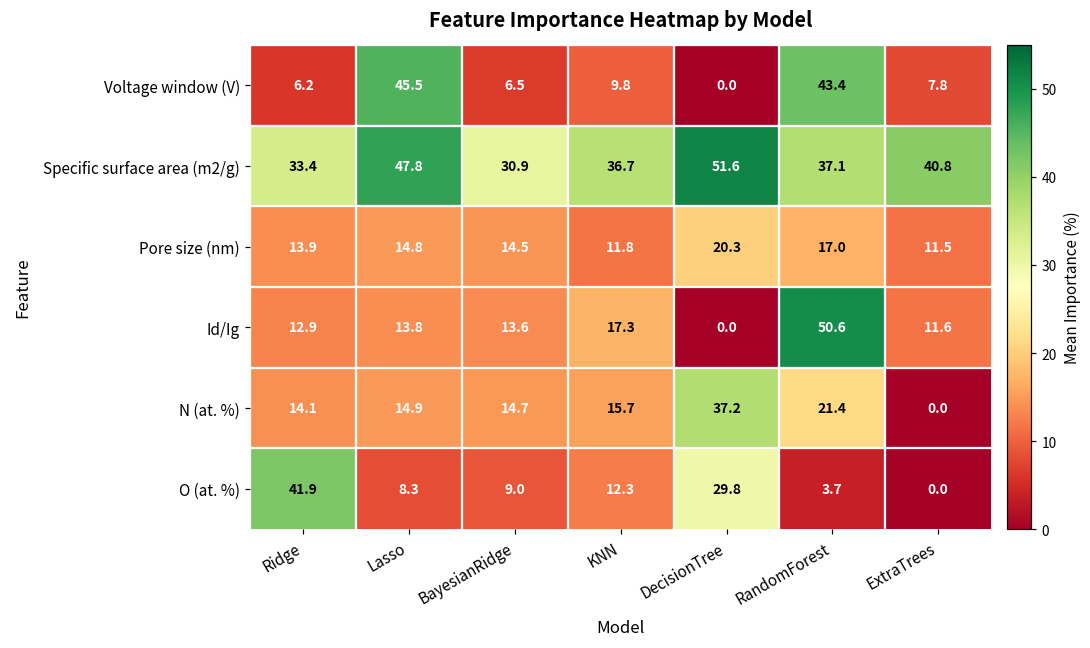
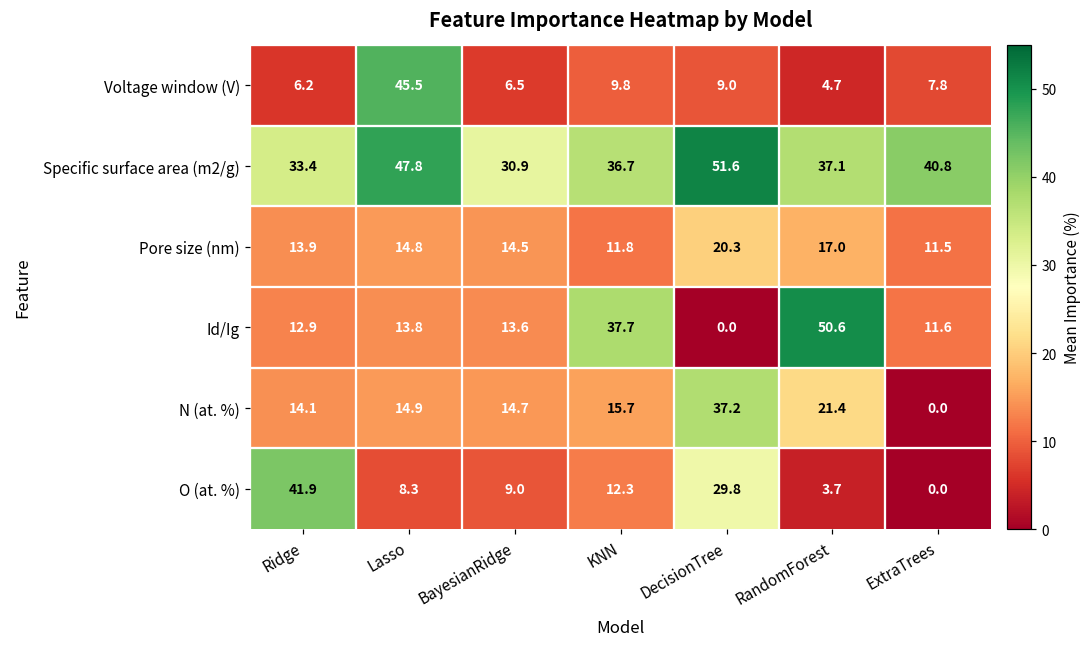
Voltage window (V), DecisionTree: 0.0 -> 9.0
Voltage window (V), RandomForest: 43.4 -> 4.7
Id/Ig, KNN: 17.3 -> 37.7
